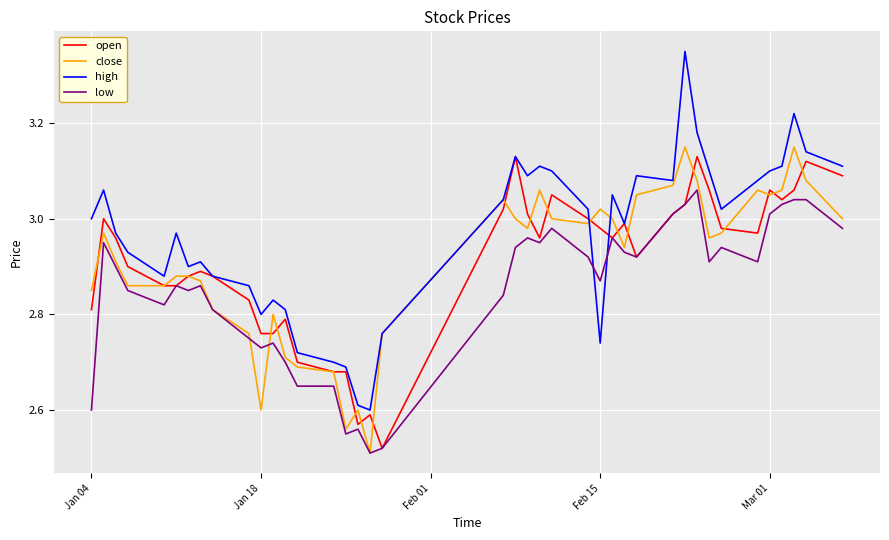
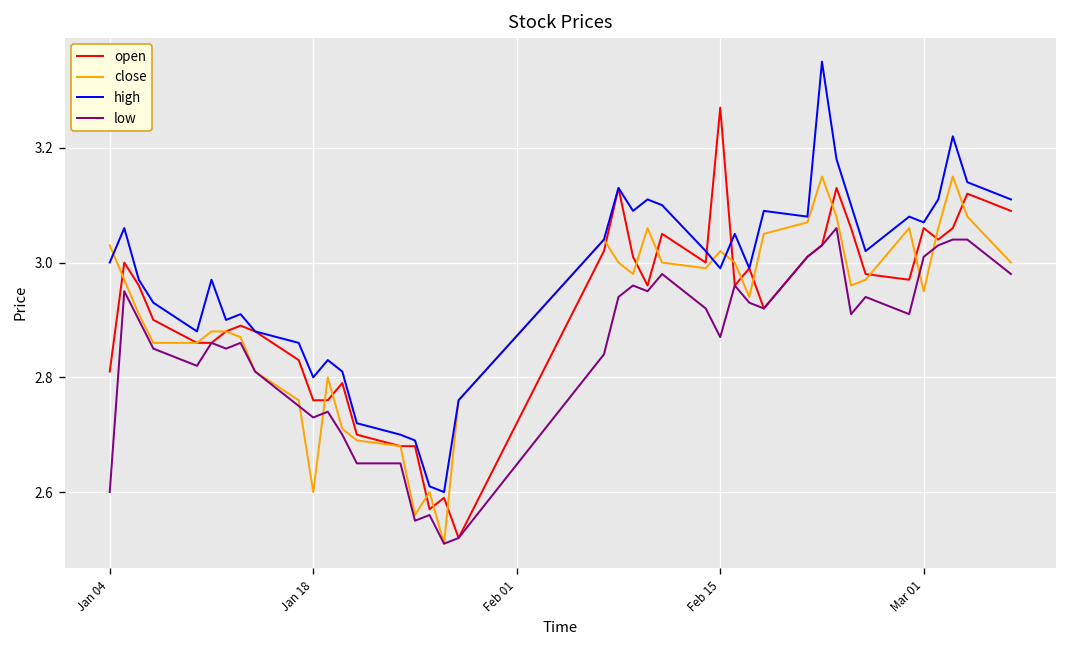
close, Jan 04: 2.85 -> 3.03
open, Feb 15: 2.98 -> 3.27
high, Feb 15: 2.74 -> 2.99
close, Mar 01: 3.05 -> 2.95
high, Mar 01: 3.10 -> 3.07
